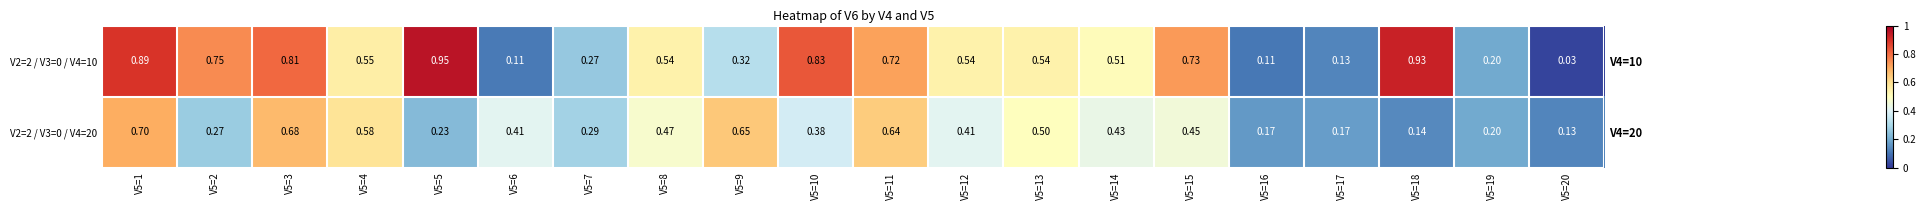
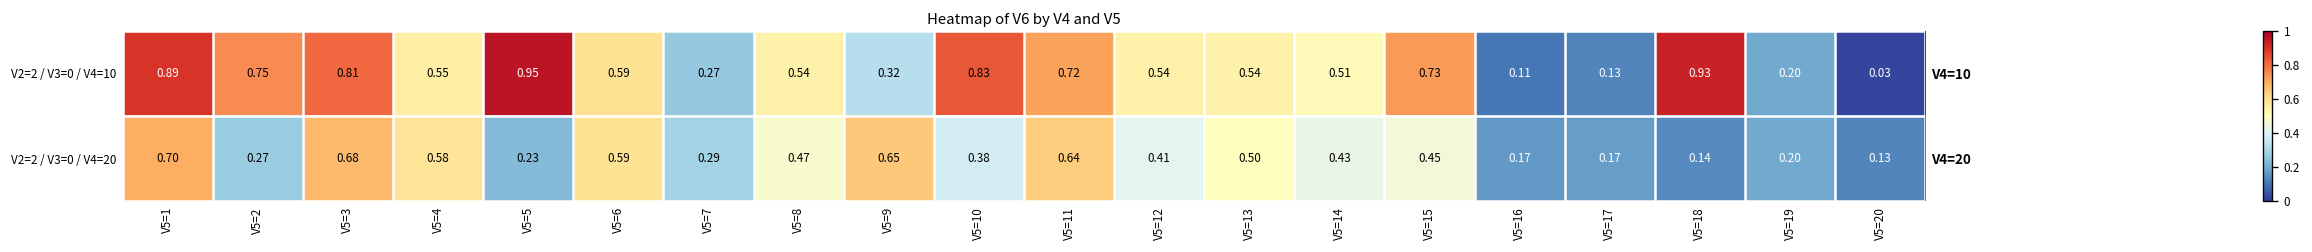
V2=2 / V3=0 / V4=10, V5=6: 0.11 -> 0.59
V2=2 / V3=0 / V4=20, V5=6: 0.41 -> 0.59
